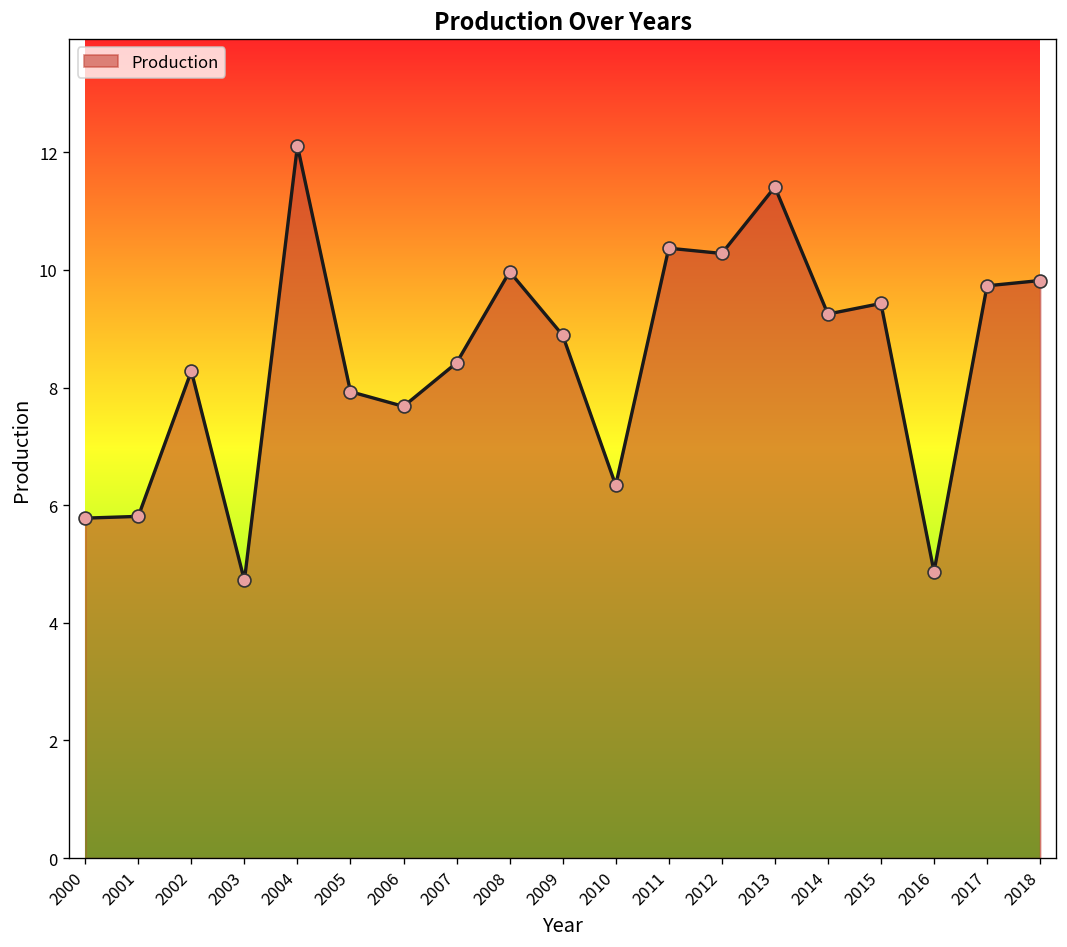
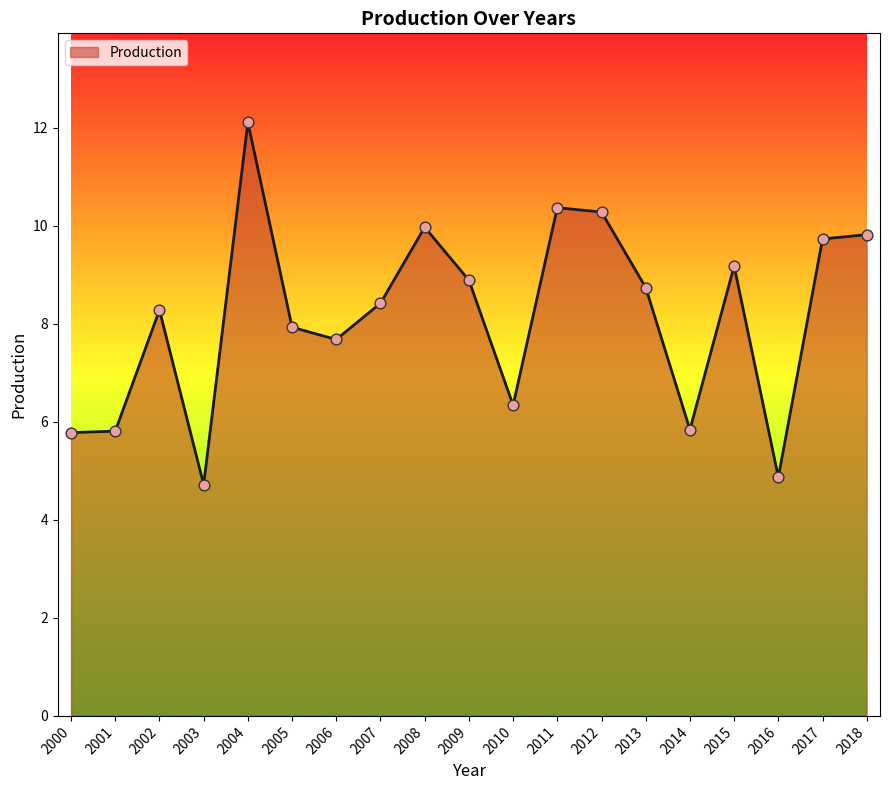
2013: 11.4 -> 8.7
2014: 9.3 -> 5.8
2015: 9.4 -> 9.2
